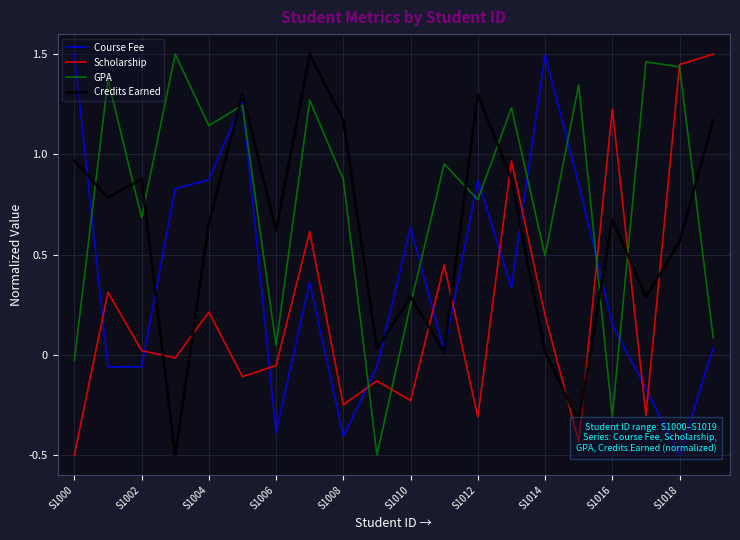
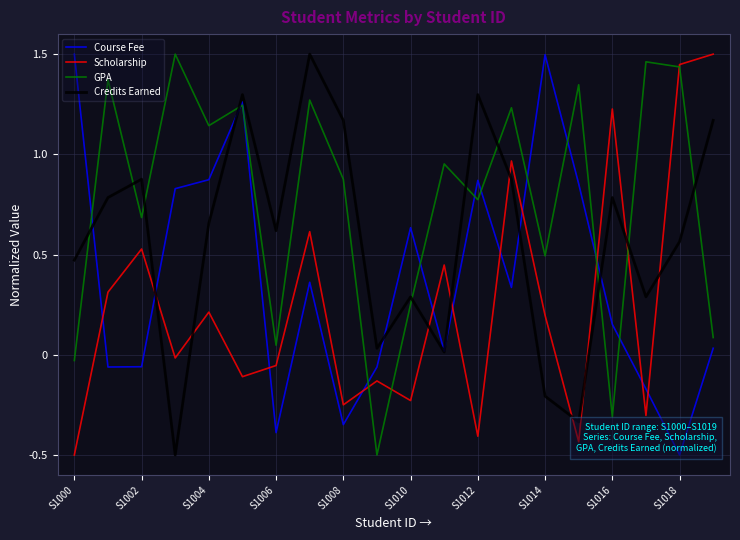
Credits Earned, S1000: 0.97 -> 0.47
Scholarship, S1002: 0.02 -> 0.53
Course Fee, S1008: -0.41 -> -0.35
Scholarship, S1012: -0.31 -> -0.41
Credits Earned, S1014: 0.01 -> -0.21
Credits Earned, S1016: 0.67 -> 0.78
